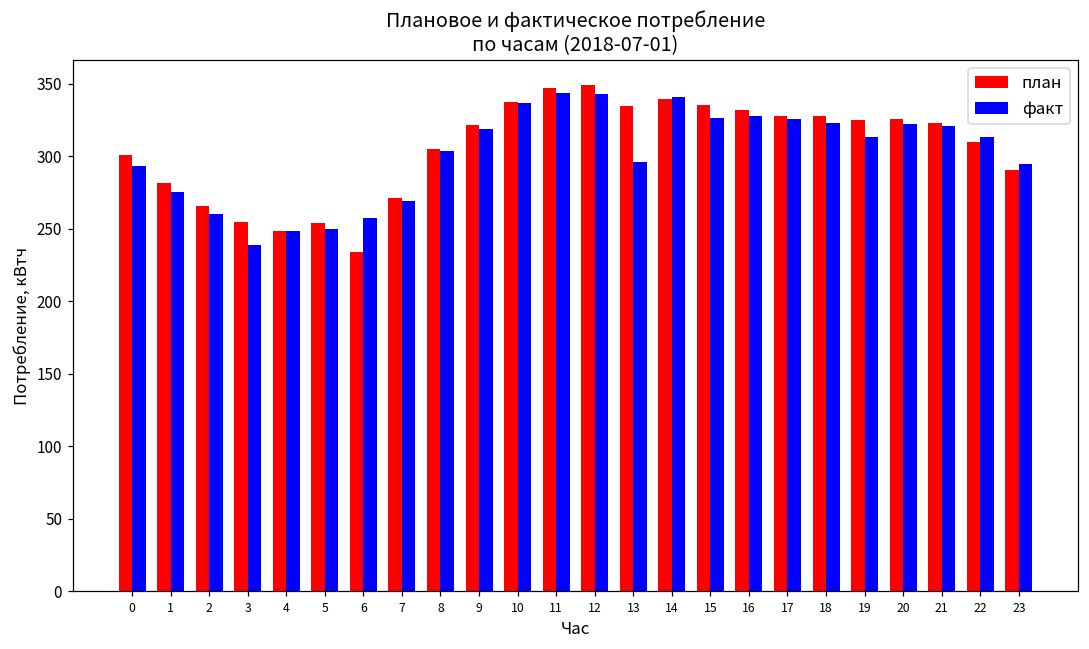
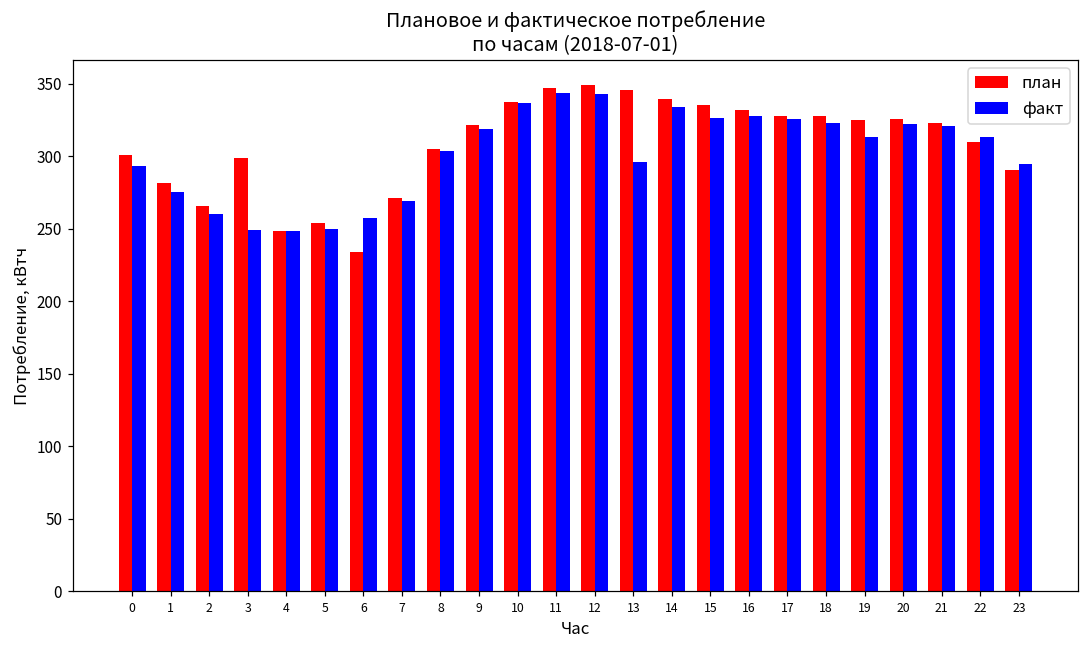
план, 3: 255 -> 299
факт, 3: 239 -> 249
план, 13: 335 -> 346
факт, 14: 341 -> 334
